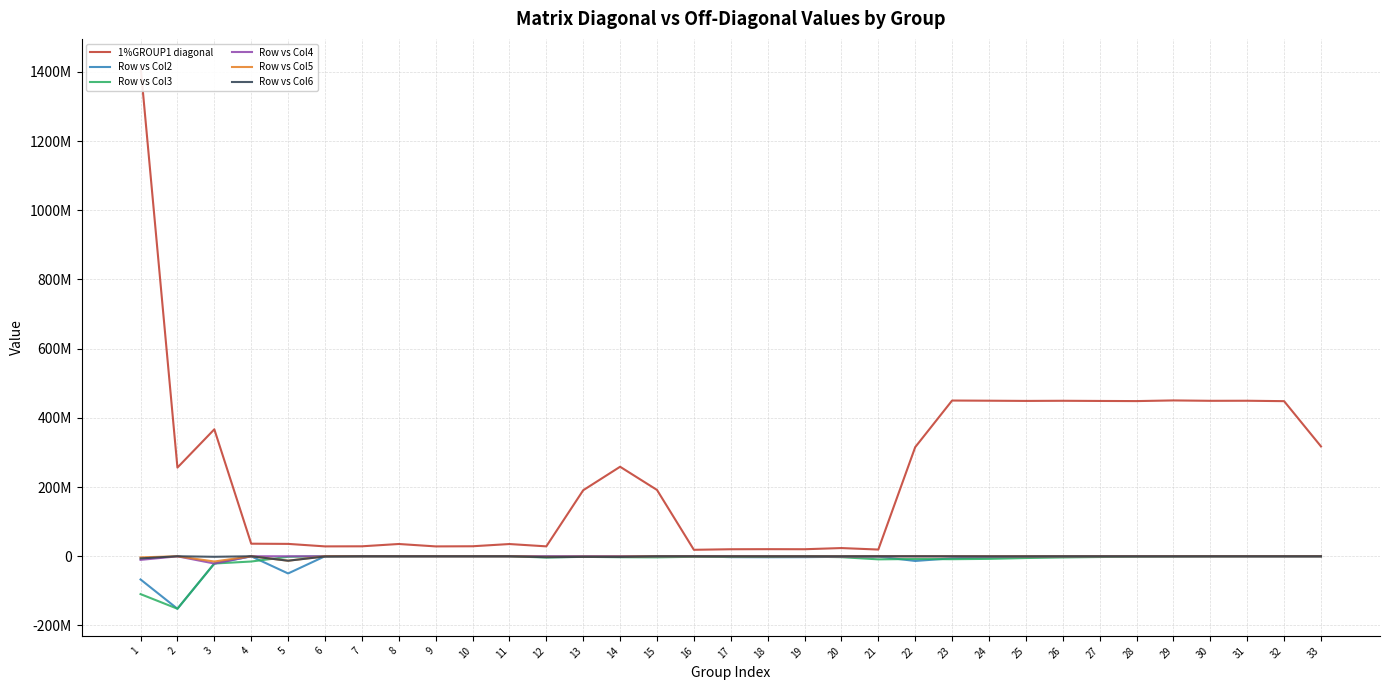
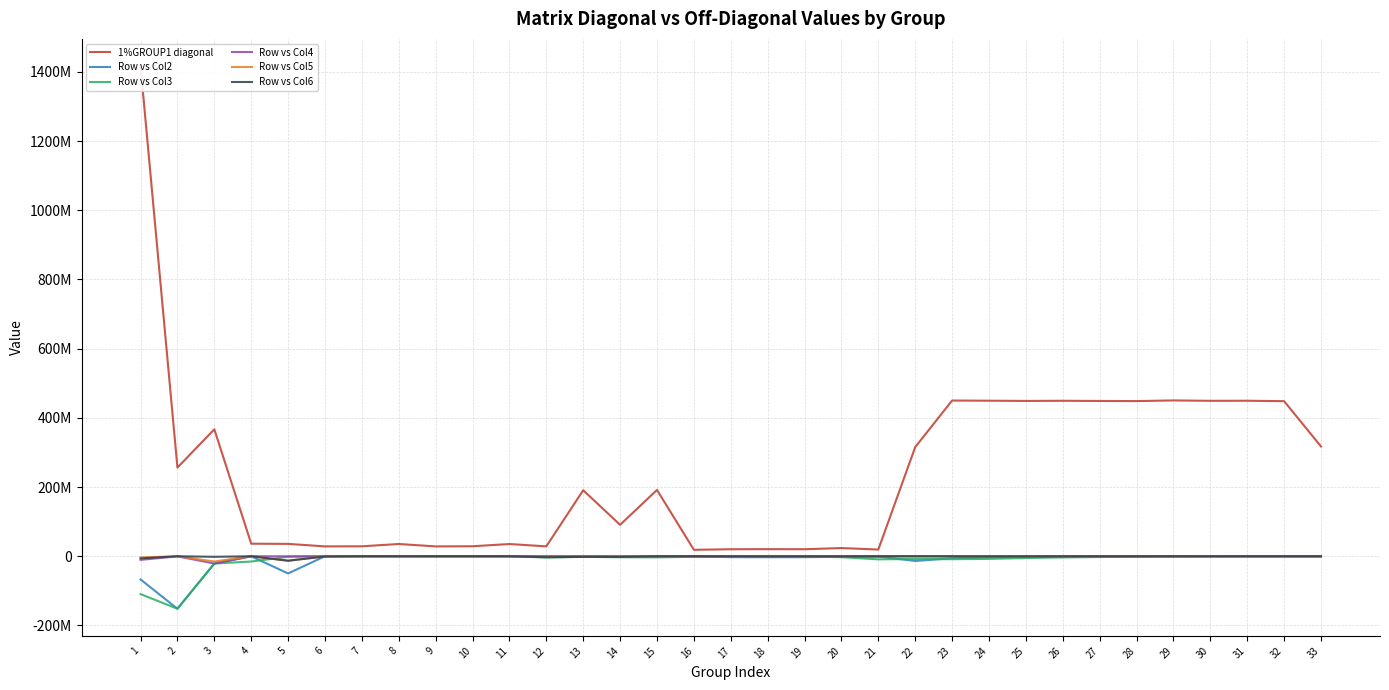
1%GROUP1 diagonal, 14: 260000000 -> 90000000
